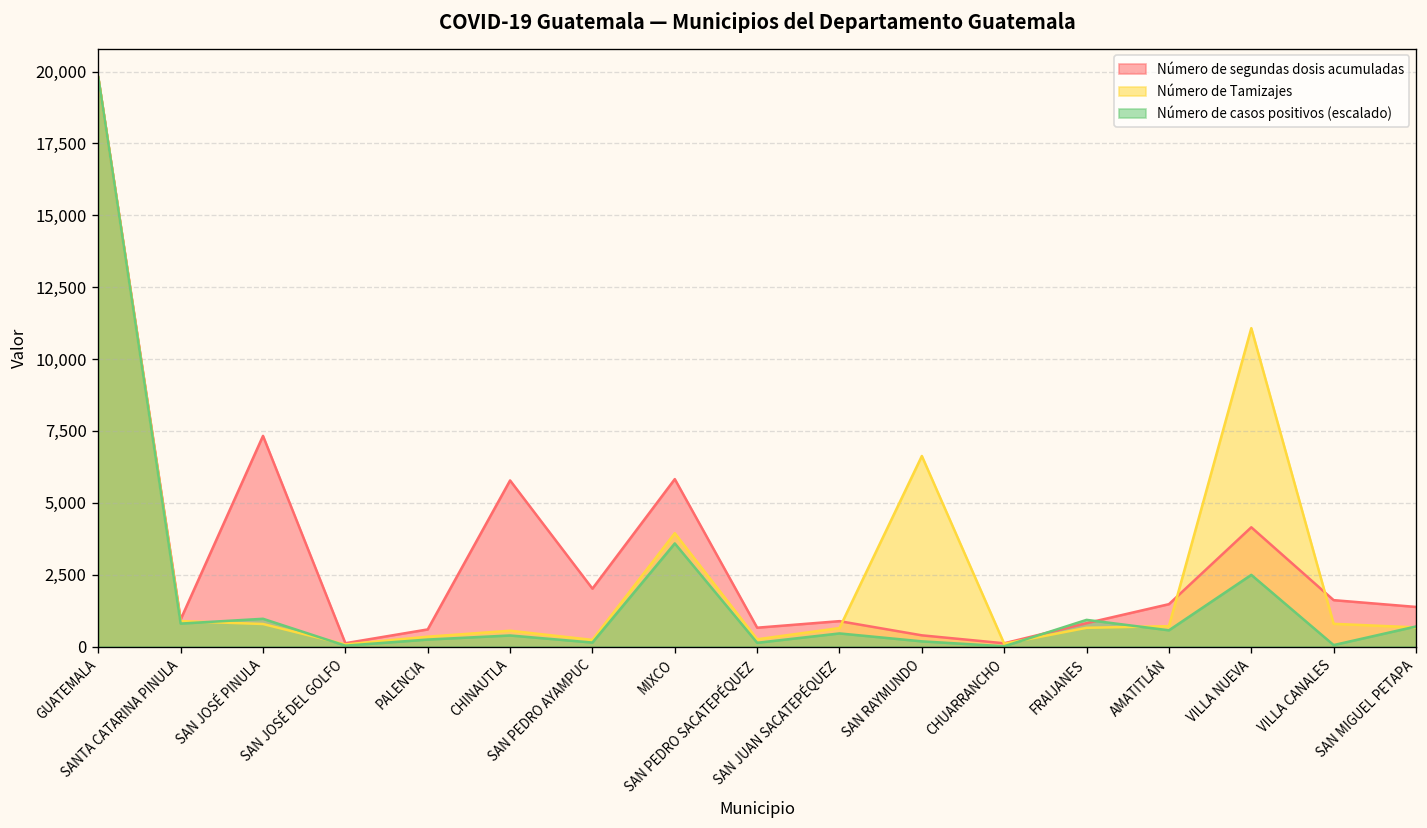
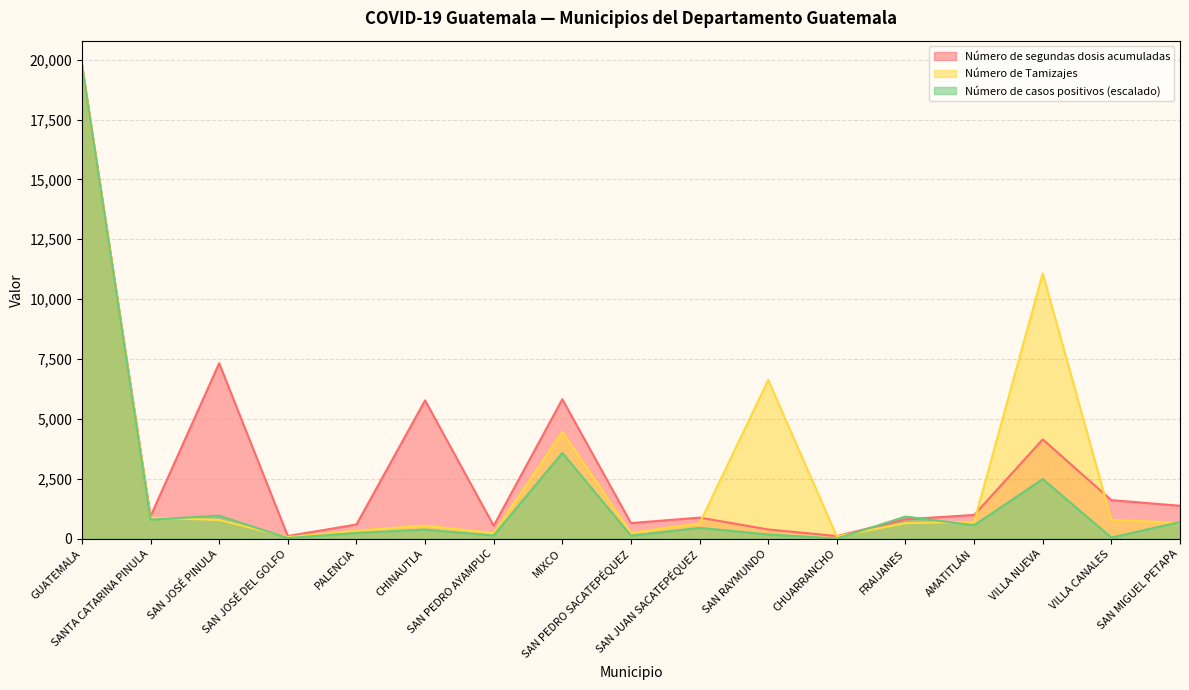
Número de segundas dosis acumuladas, SAN PEDRO AYAMPUC: 2,000 -> 500
Número de Tamizajes, MIXCO: 3,900 -> 4,500
Número de segundas dosis acumuladas, AMATITLÁN: 1,500 -> 1,000
